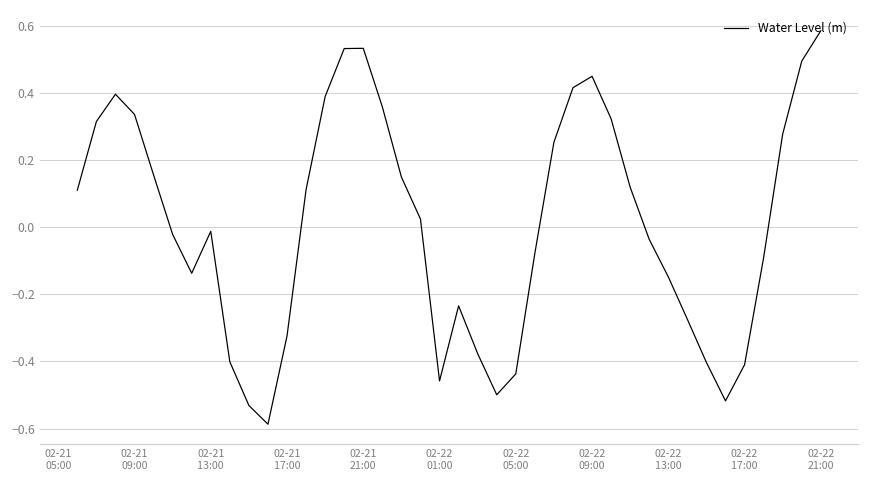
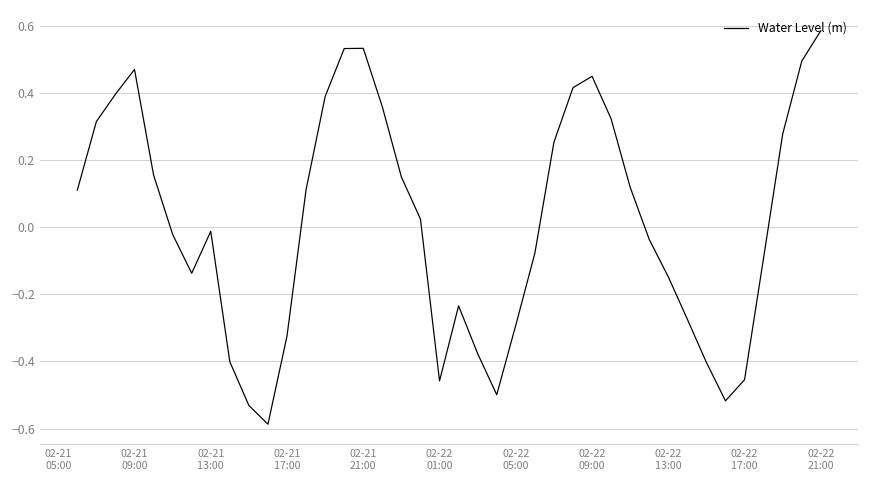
02-21 09:00: 0.34 -> 0.47
02-22 05:00: -0.44 -> -0.29
02-22 17:00: -0.41 -> -0.45
